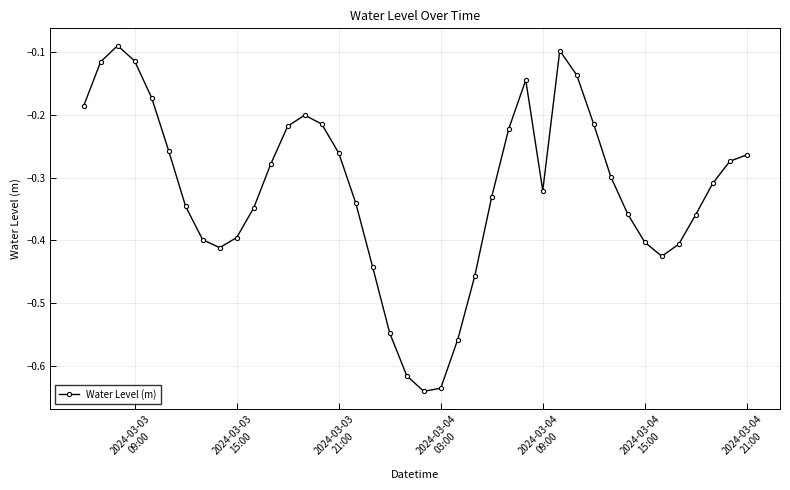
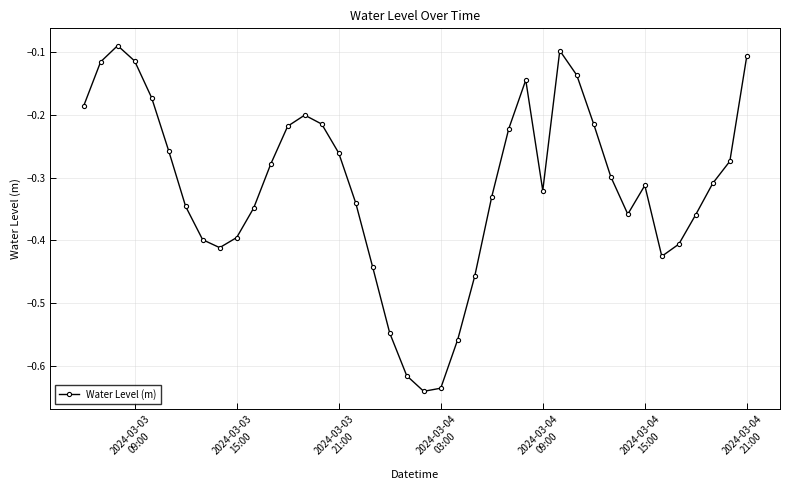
2024-03-04 15:00: -0.40 -> -0.31
2024-03-04 21:00: -0.26 -> -0.11
